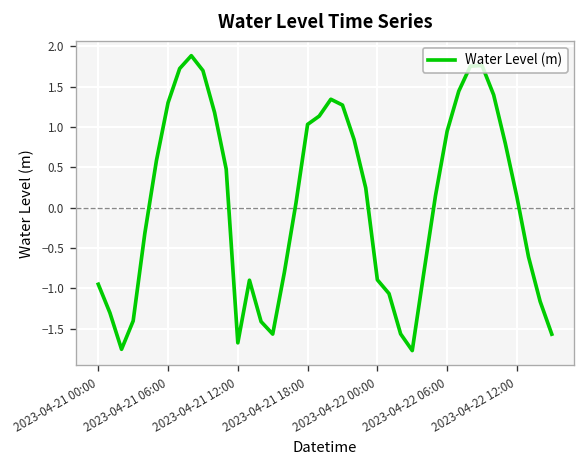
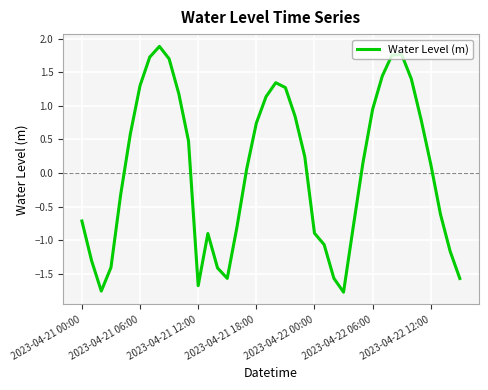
2023-04-21 00:00: -1.0 -> -0.7
2023-04-21 18:00: 1.0 -> 0.7
